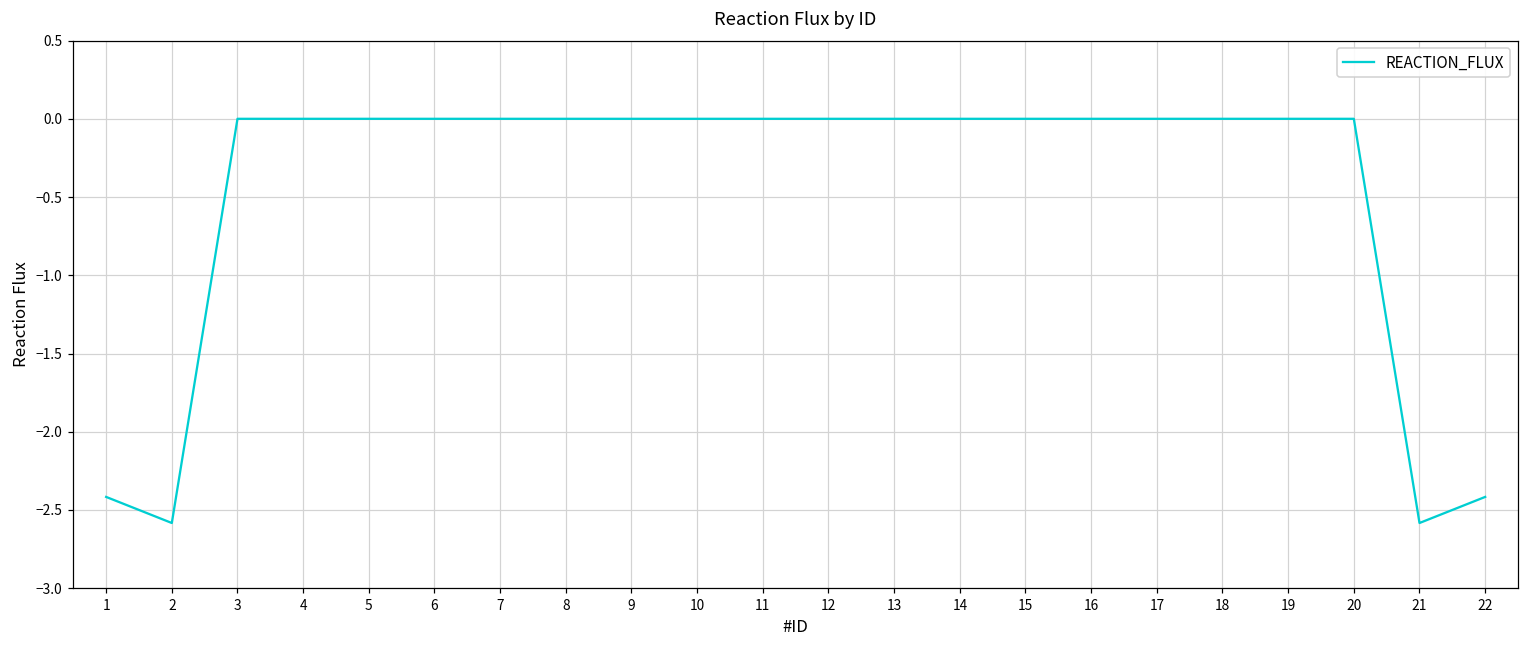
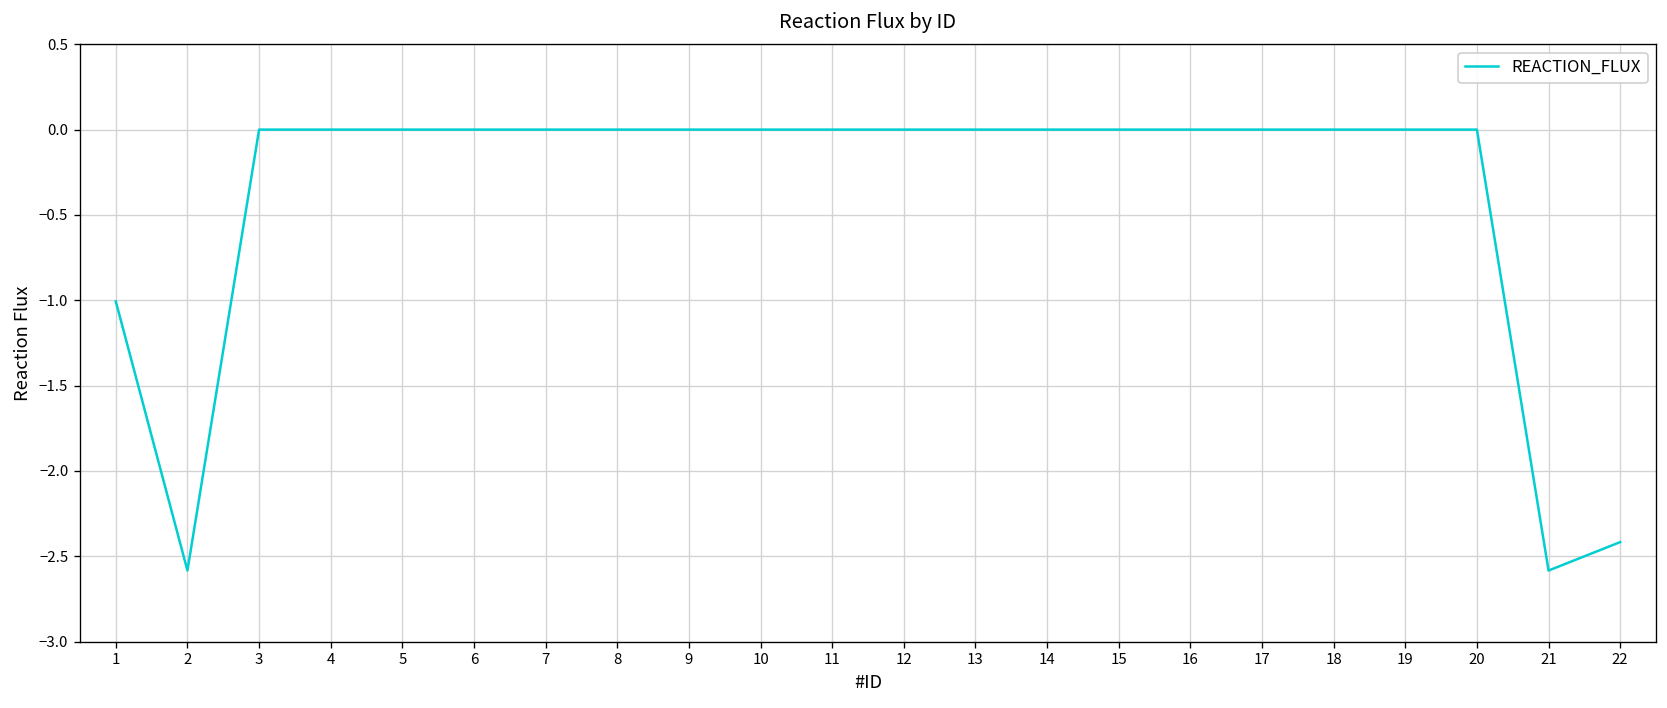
1: -2.42 -> -1.01
